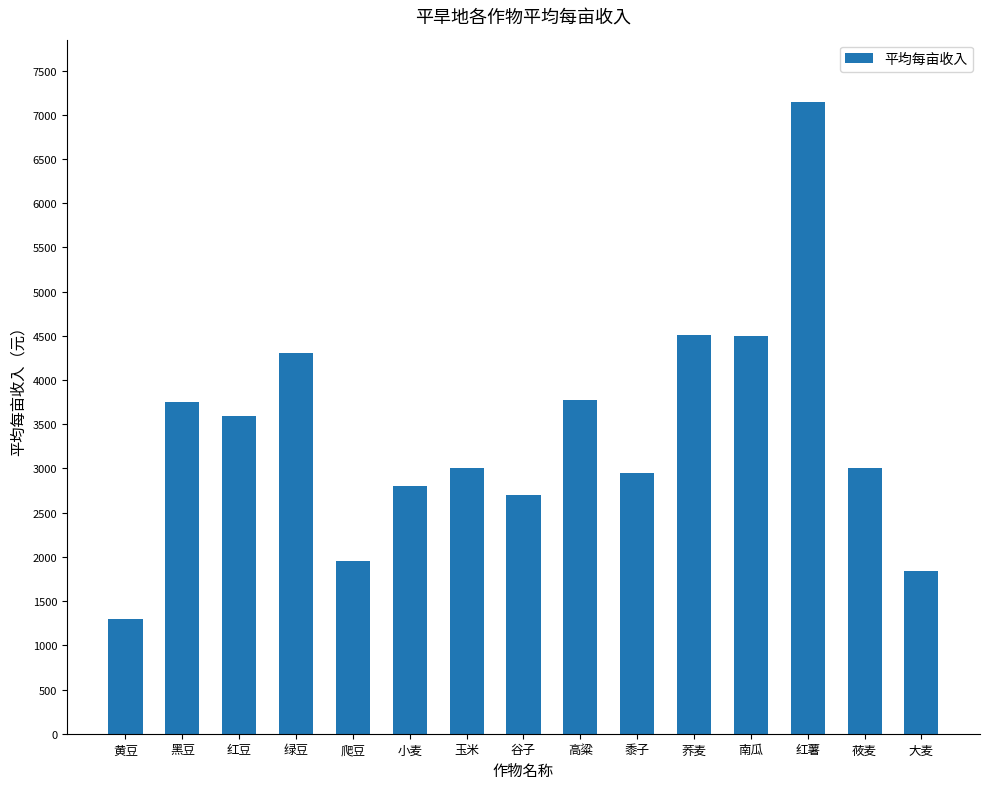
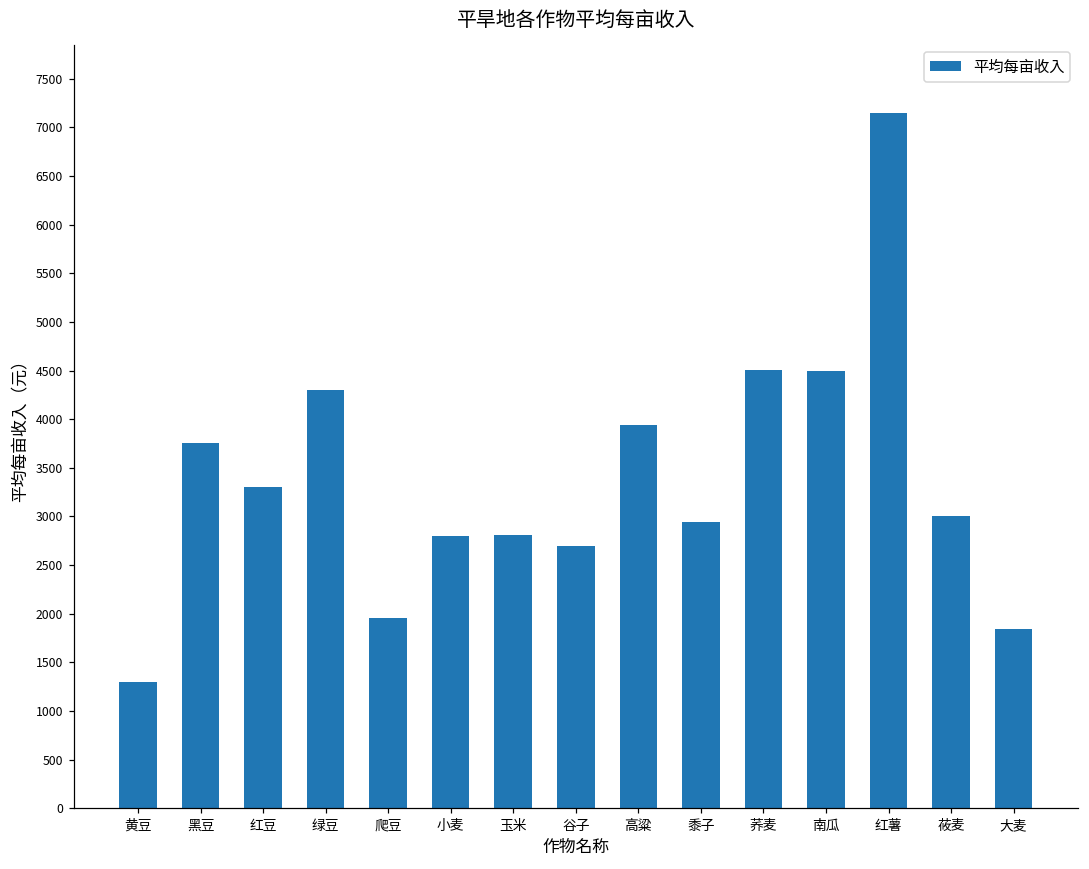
红豆: 3600 -> 3300
玉米: 3000 -> 2800
高粱: 3800 -> 3900
